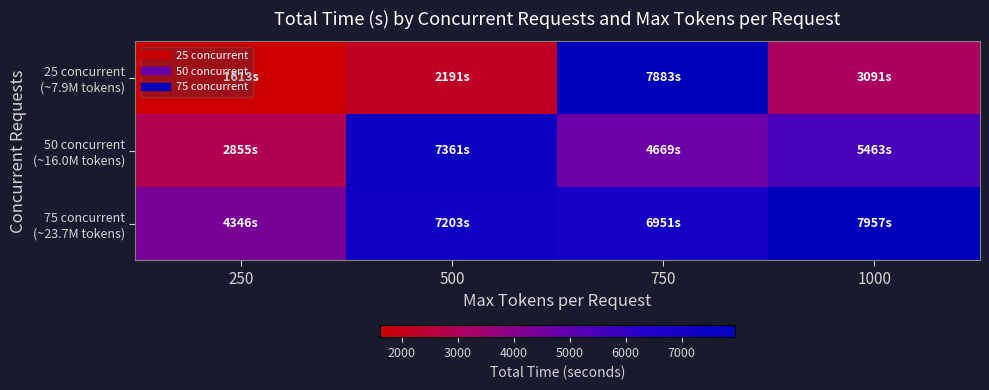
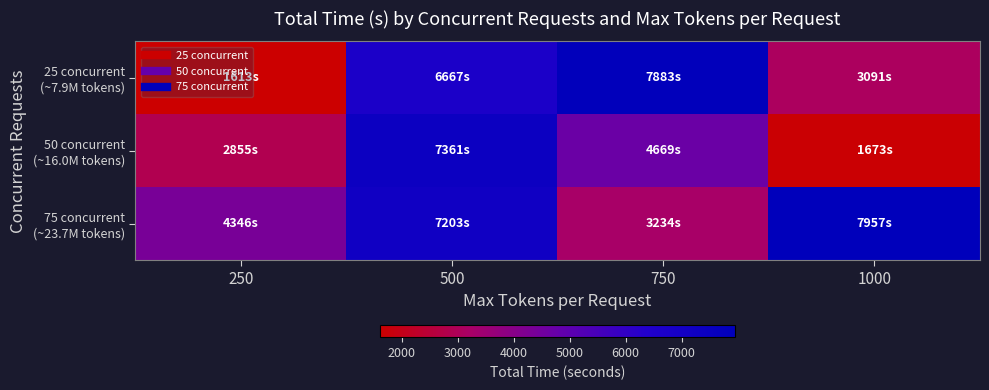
25 concurrent (~7.9M tokens), 500: 2191s -> 6667s
50 concurrent (~16.0M tokens), 1000: 5463s -> 1673s
75 concurrent (~23.7M tokens), 750: 6951s -> 3234s
